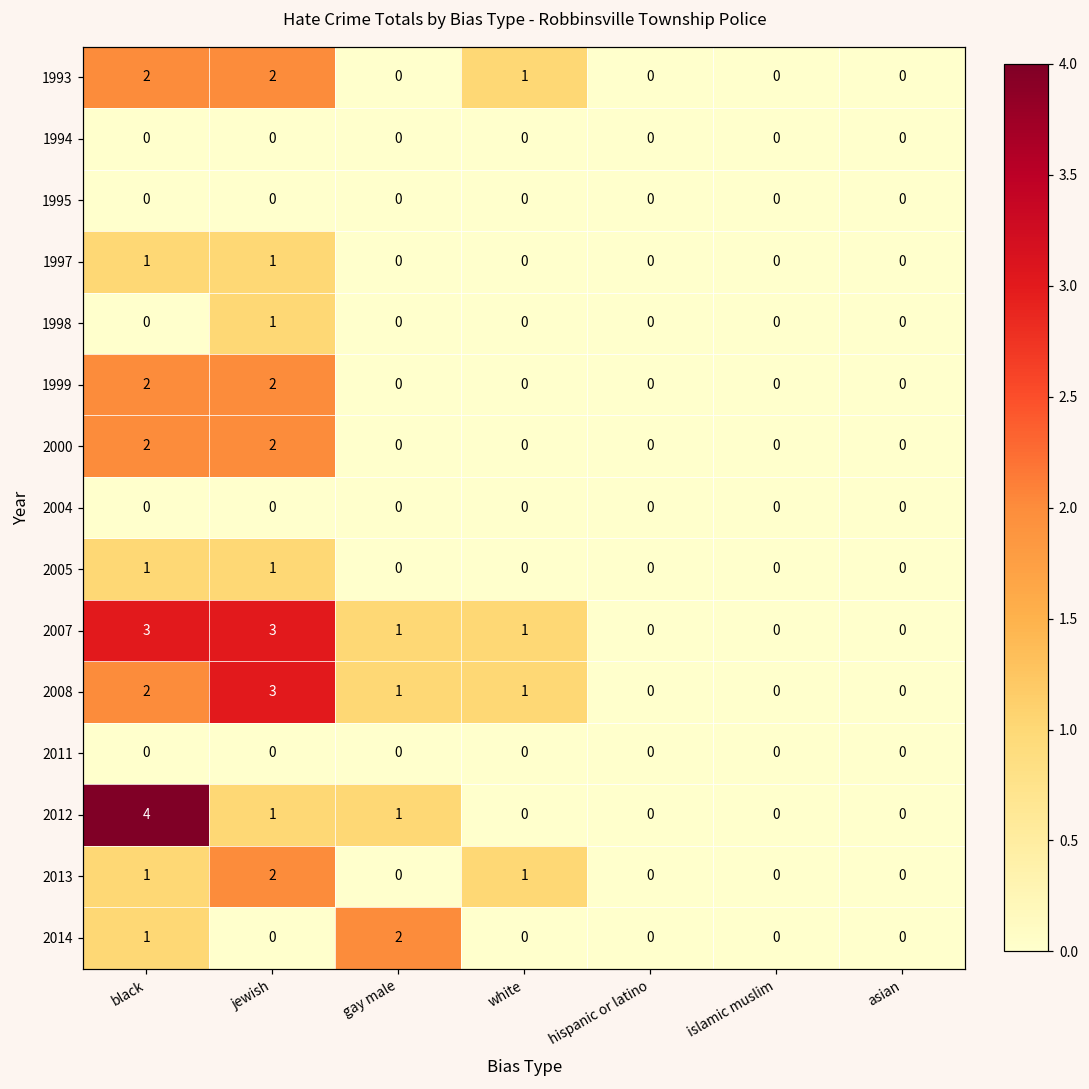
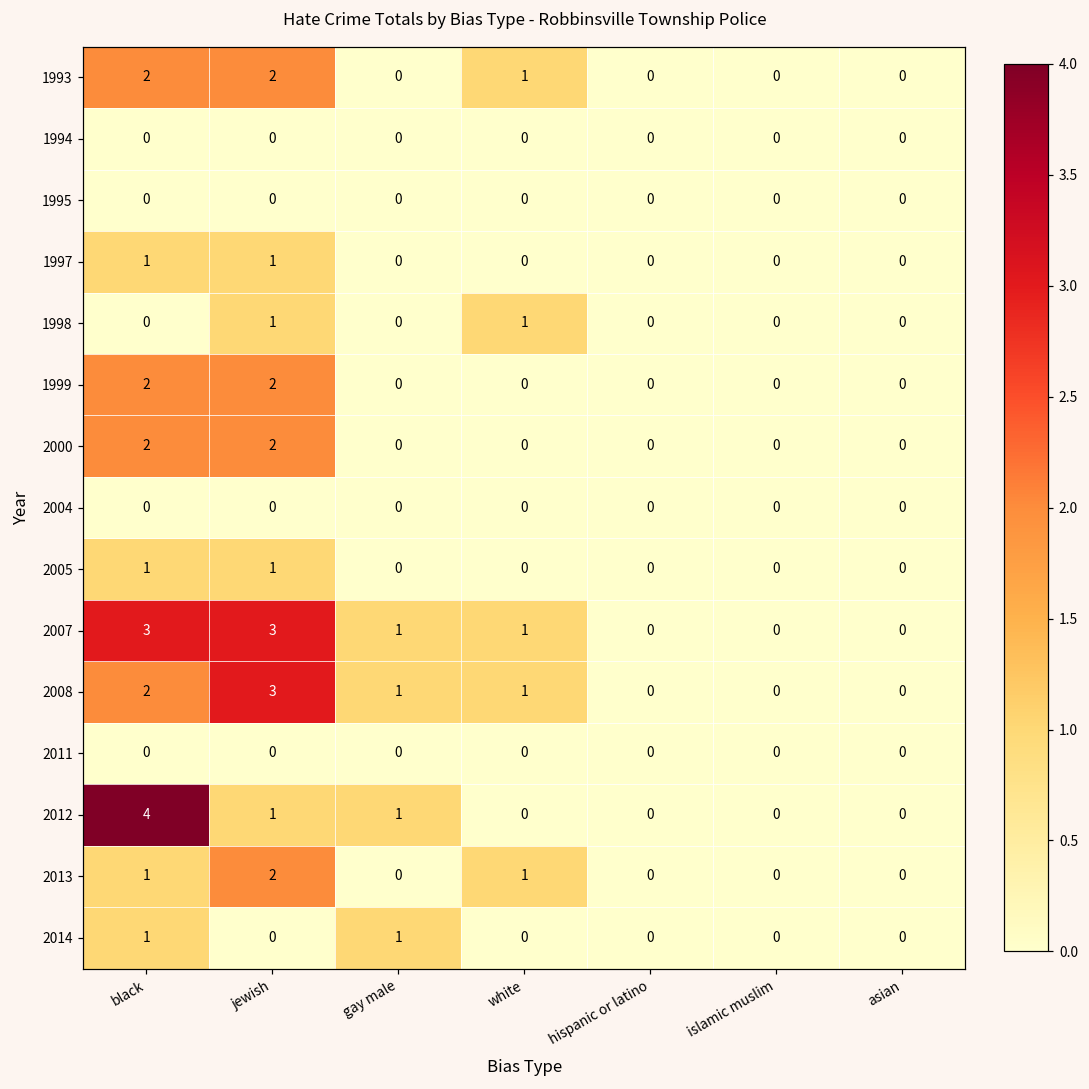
1998, white: 0 -> 1
2014, gay male: 2 -> 1
